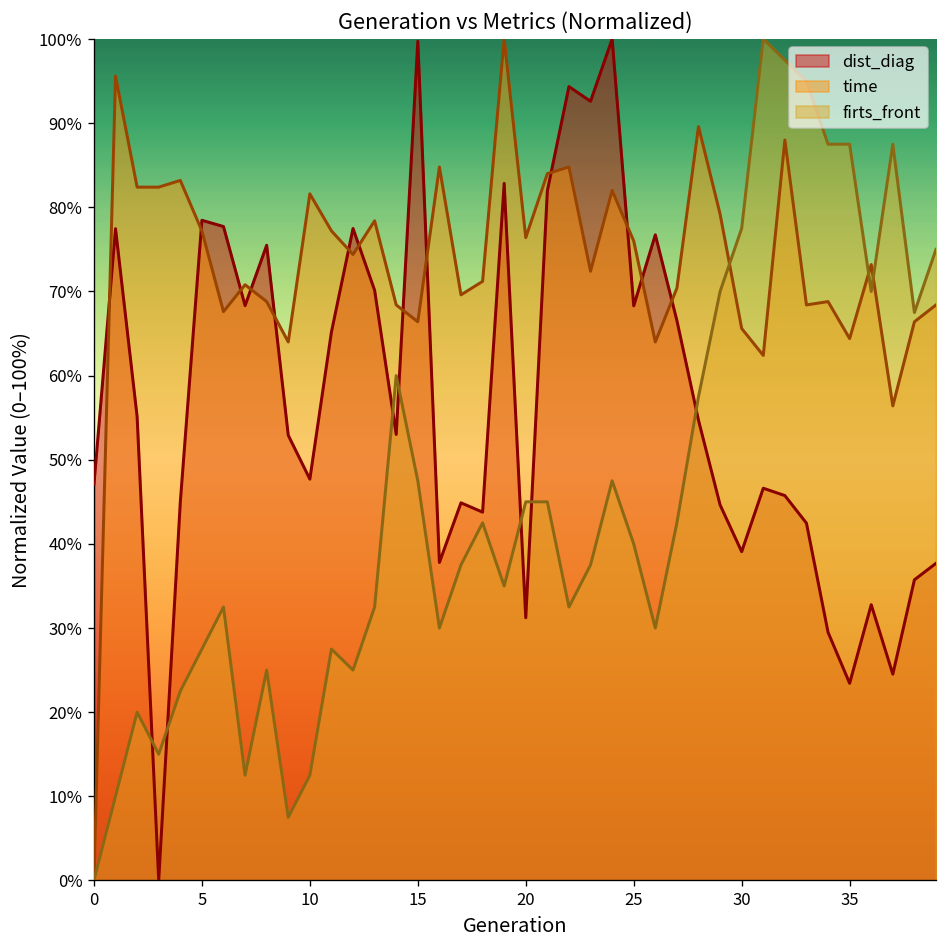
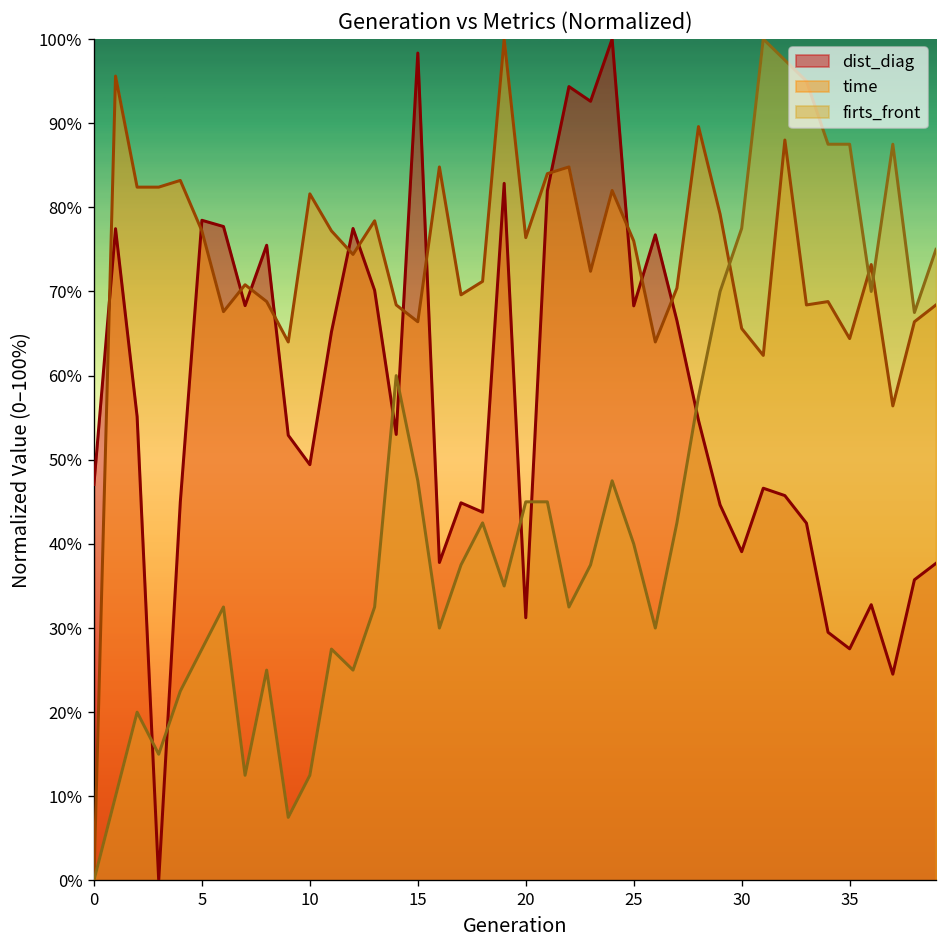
dist_diag, 10: 48% -> 49%
dist_diag, 15: 100% -> 98%
dist_diag, 35: 23% -> 28%
